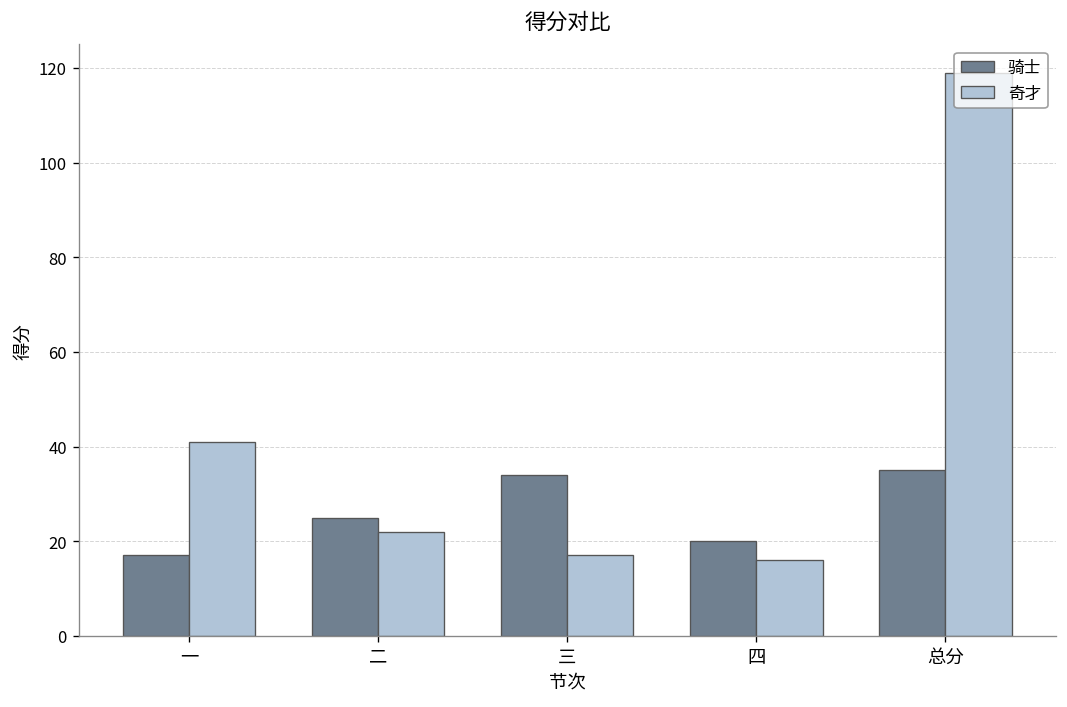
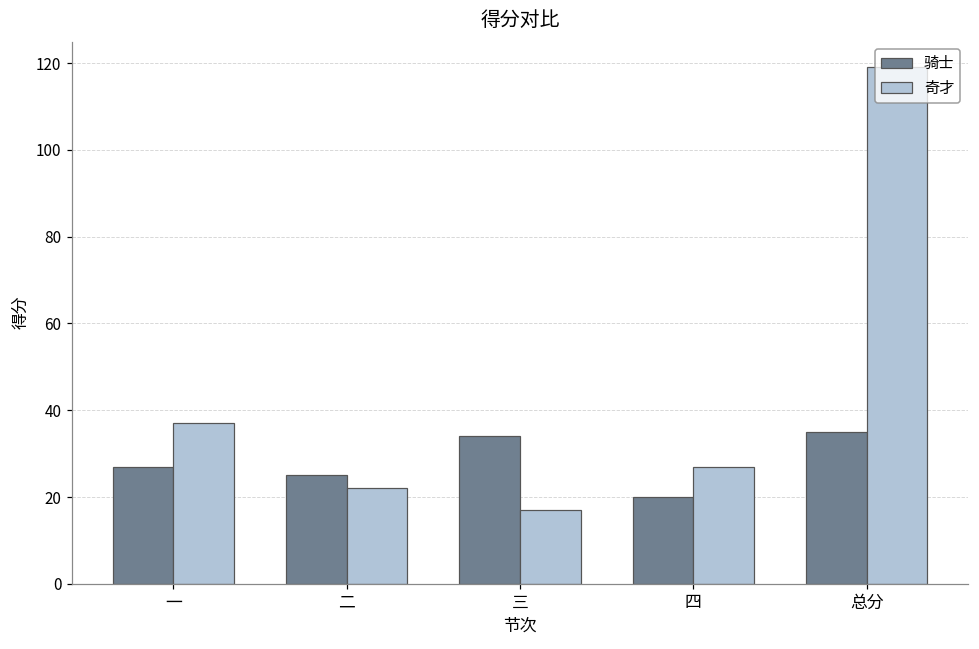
骑士, 一: 17 -> 27
奇才, 一: 41 -> 37
奇才, 四: 16 -> 27
